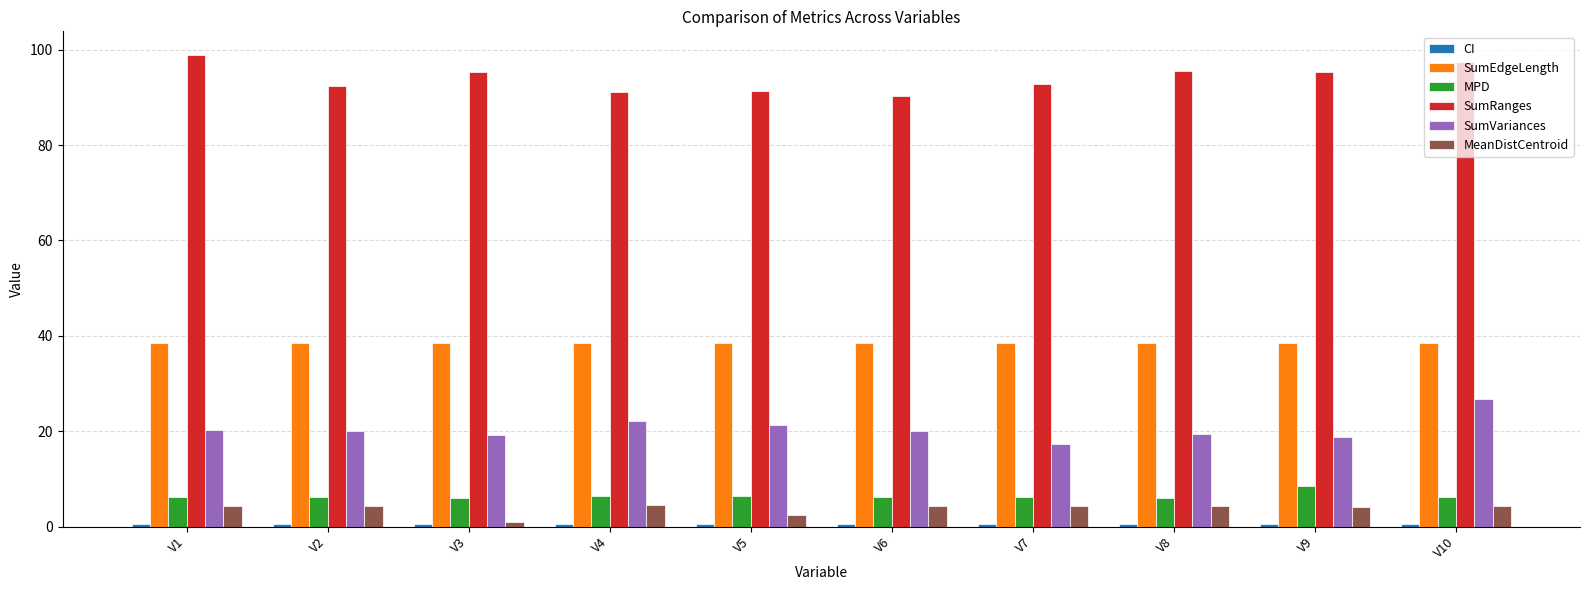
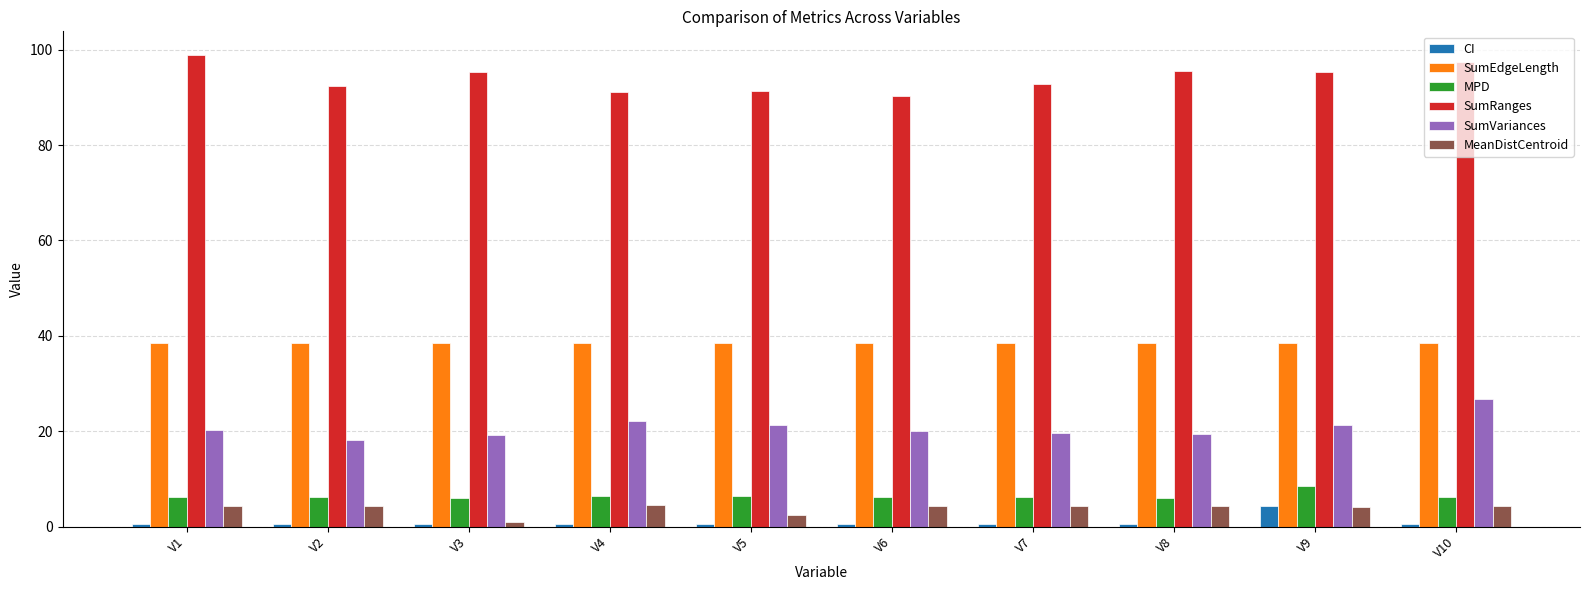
SumVariances, V2: 20 -> 18
SumVariances, V7: 17 -> 20
CI, V9: 1 -> 4
SumVariances, V9: 19 -> 21
